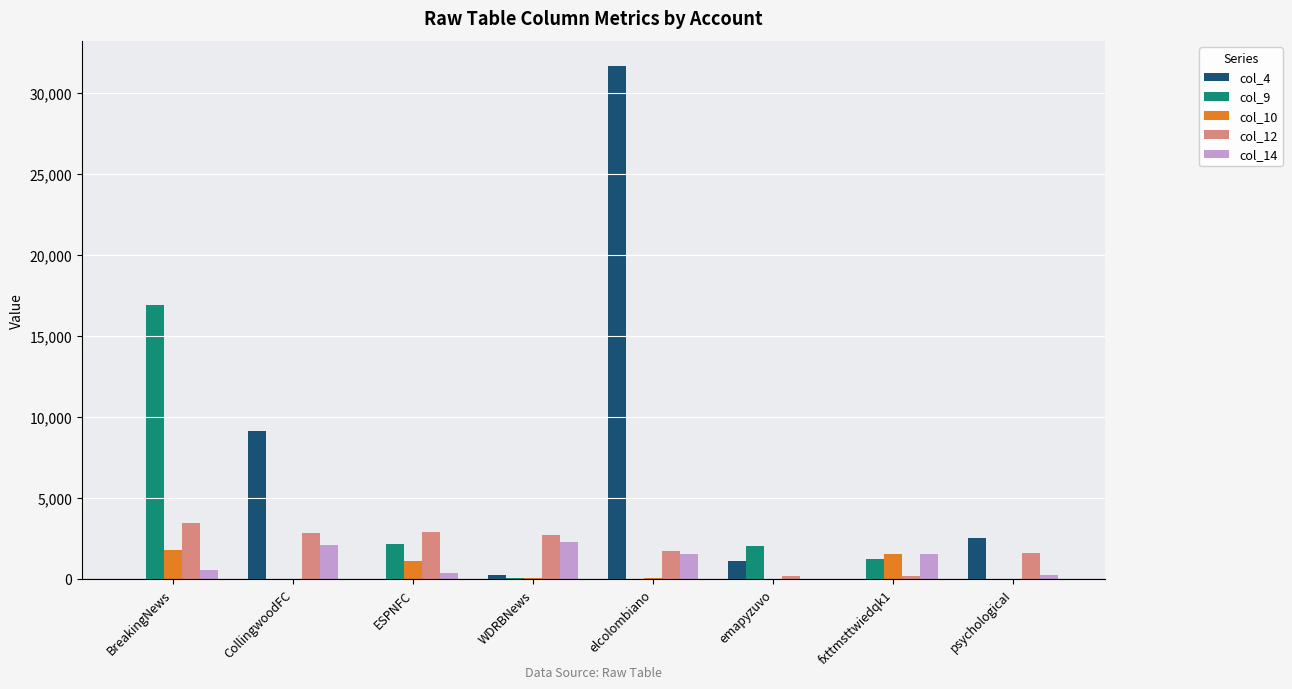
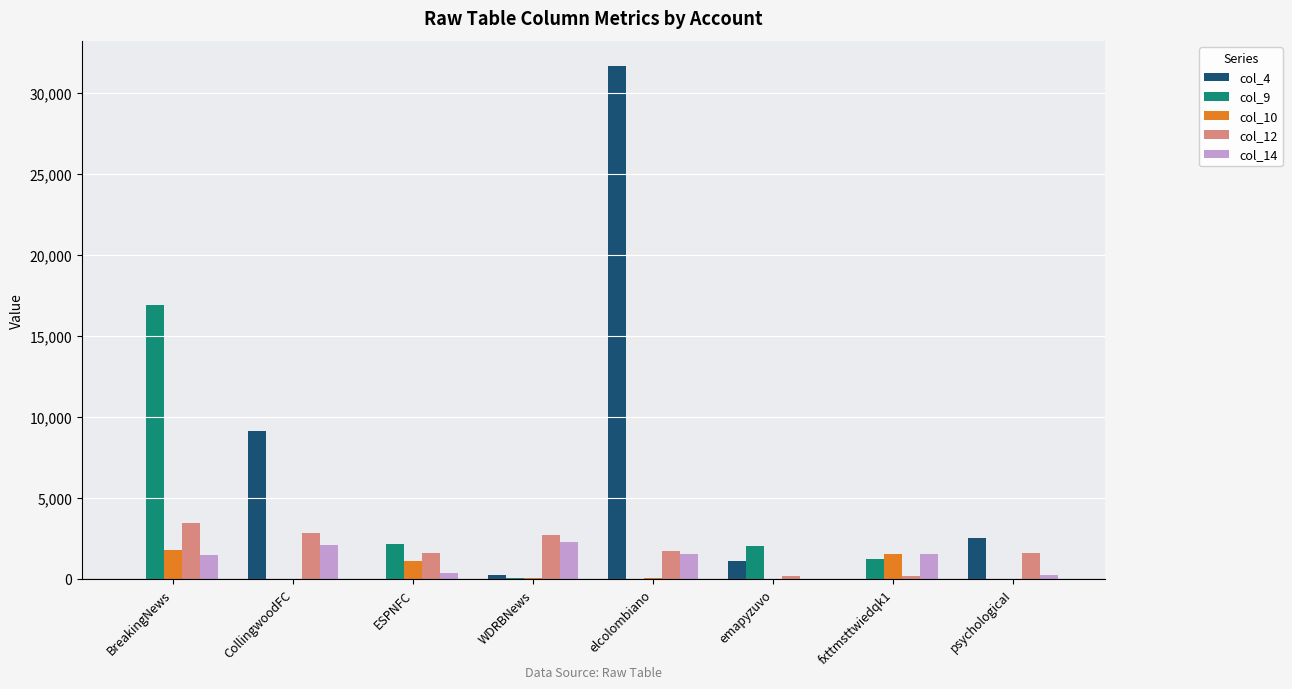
col_14, BreakingNews: 600 -> 1,500
col_12, ESPNFC: 2,900 -> 1,600
